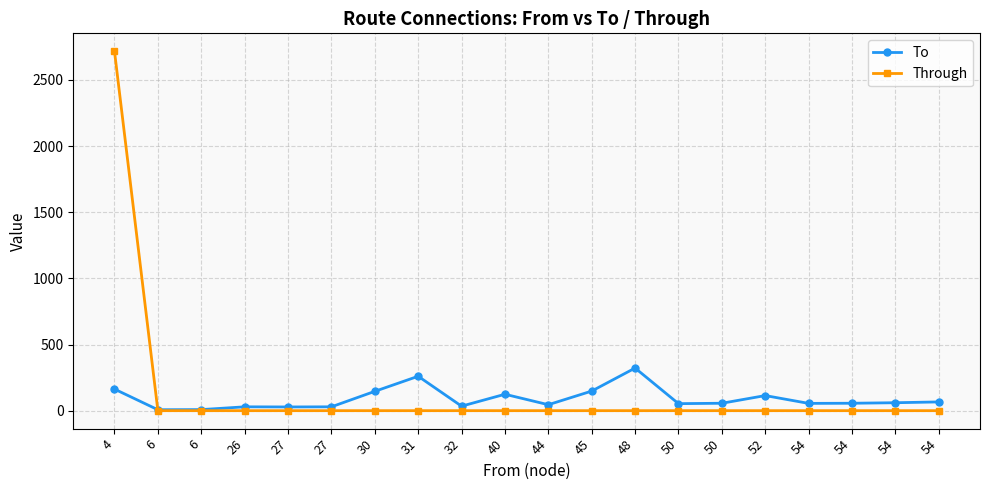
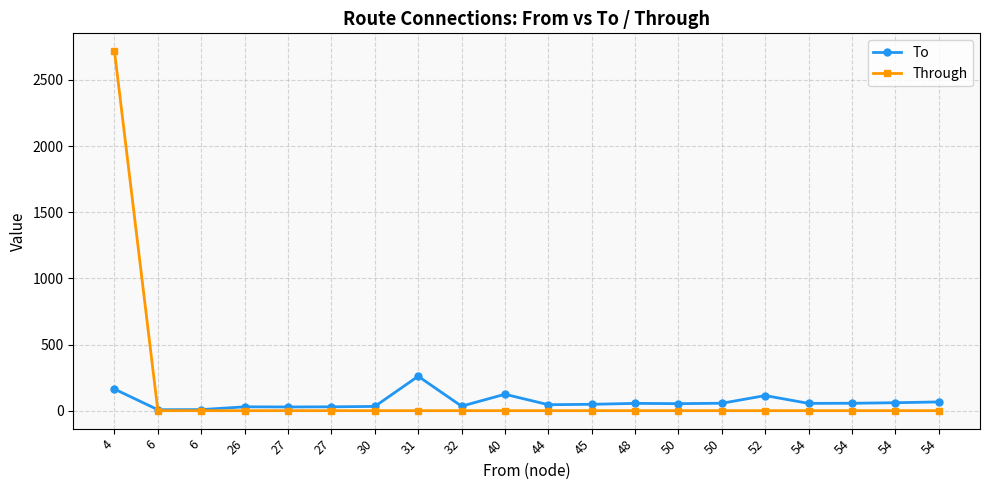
To, 30: 150 -> 30
To, 45: 150 -> 50
To, 48: 320 -> 60
